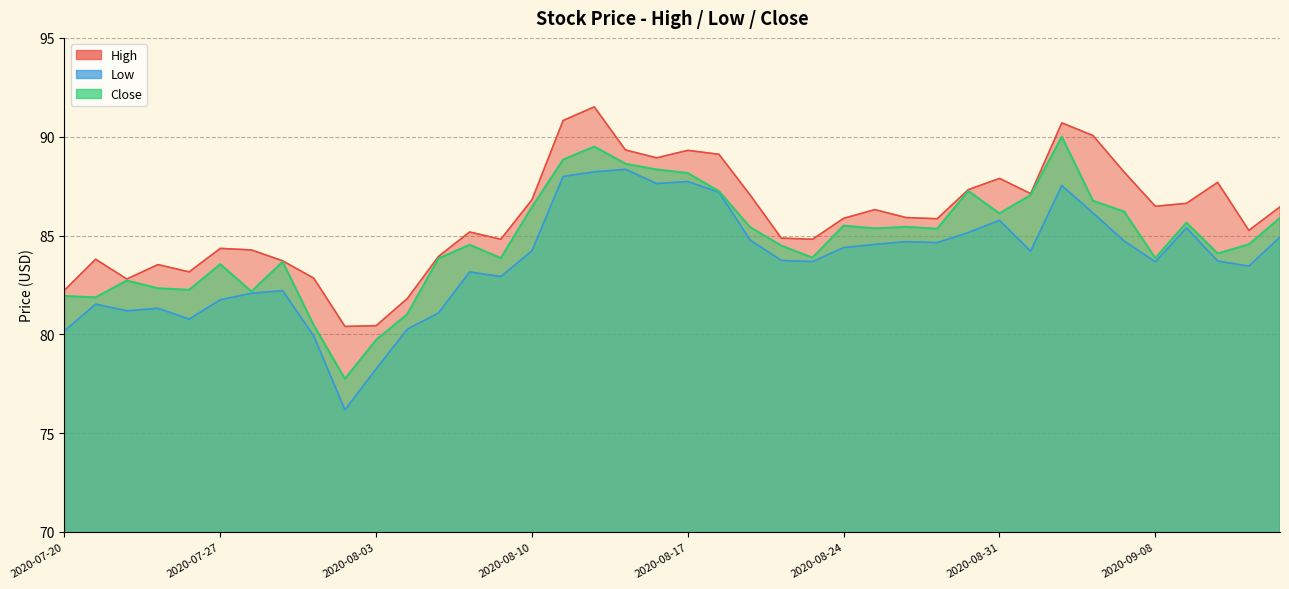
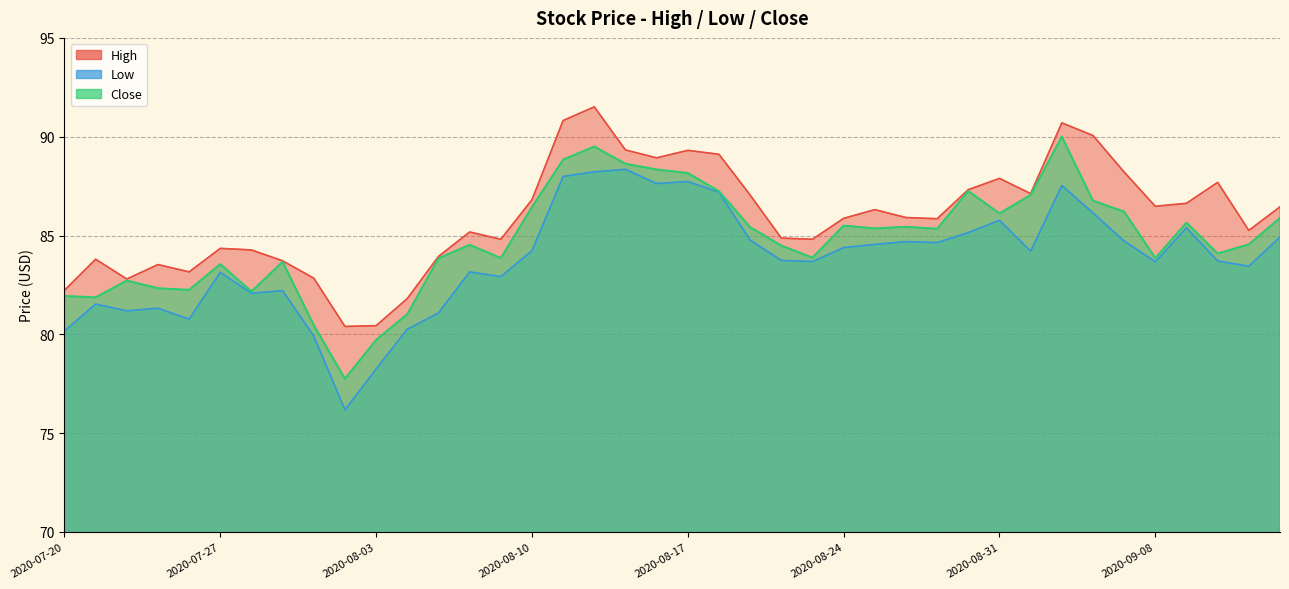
Low, 2020-07-27: 81.8 -> 83.1
